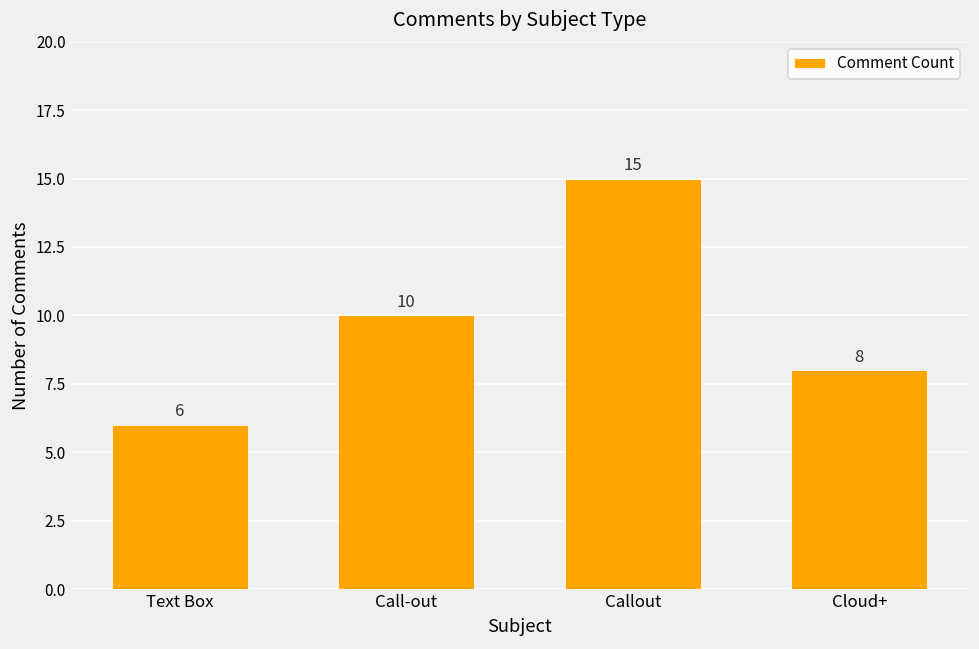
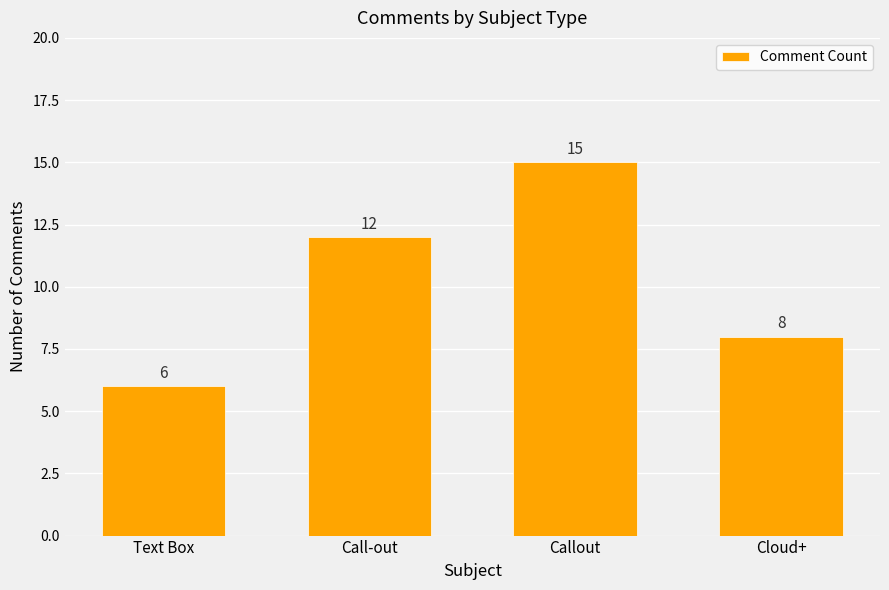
Call-out: 10 -> 12
